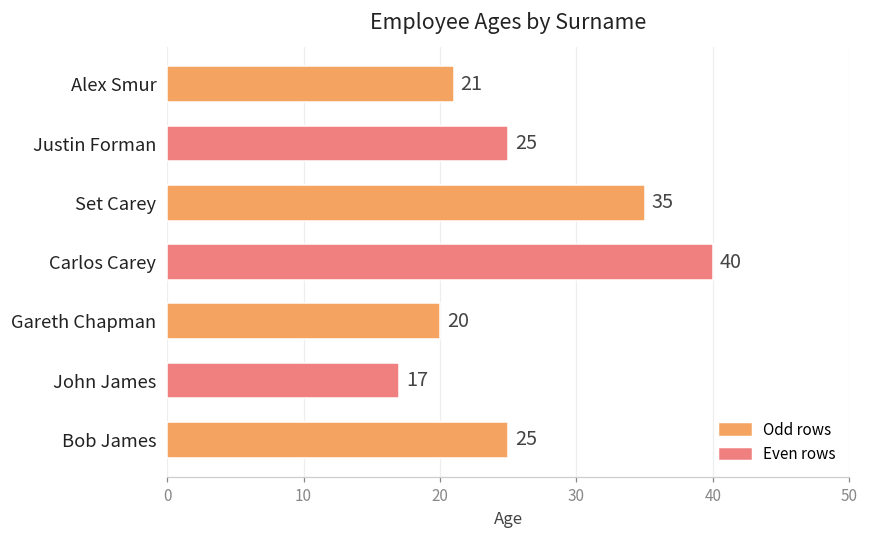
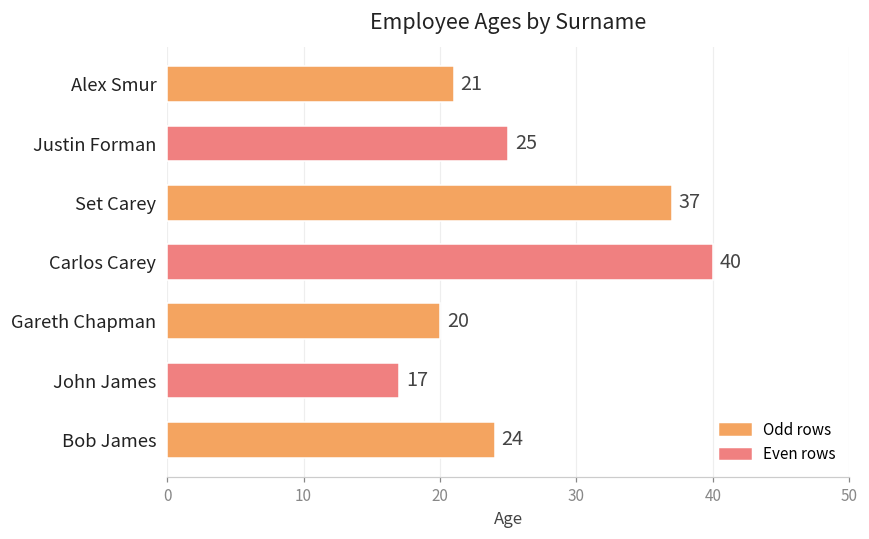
Set Carey: 35 -> 37
Bob James: 25 -> 24
